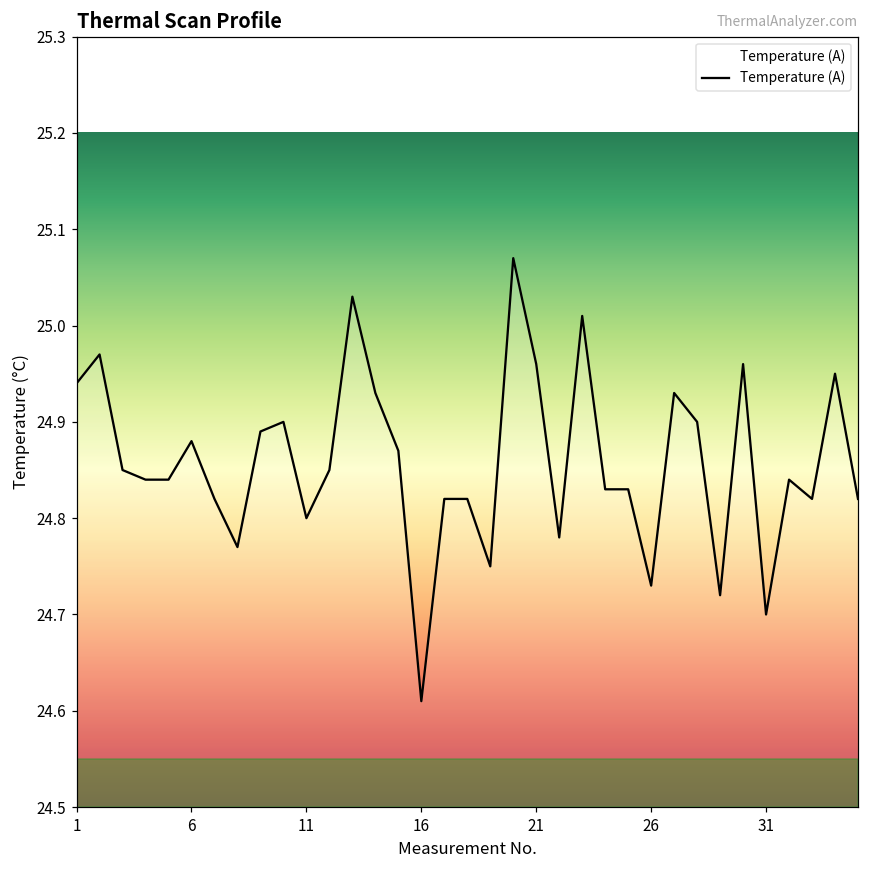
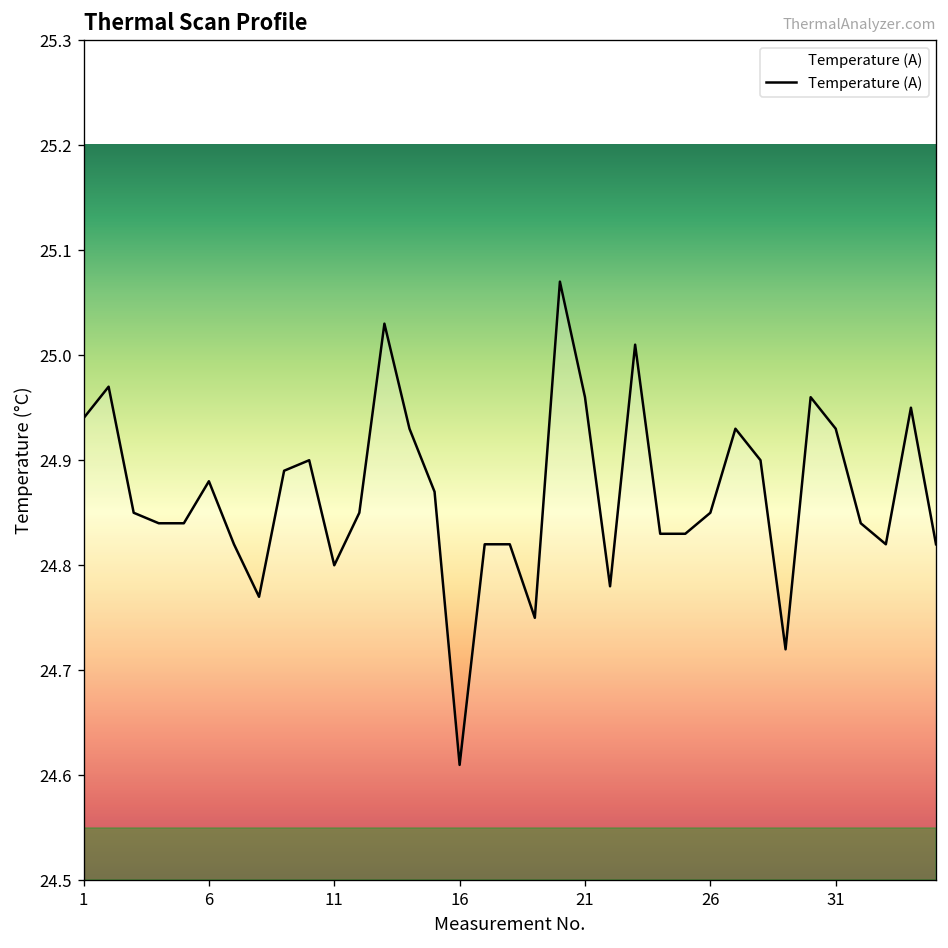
26: 24.73 -> 24.85
31: 24.70 -> 24.93
